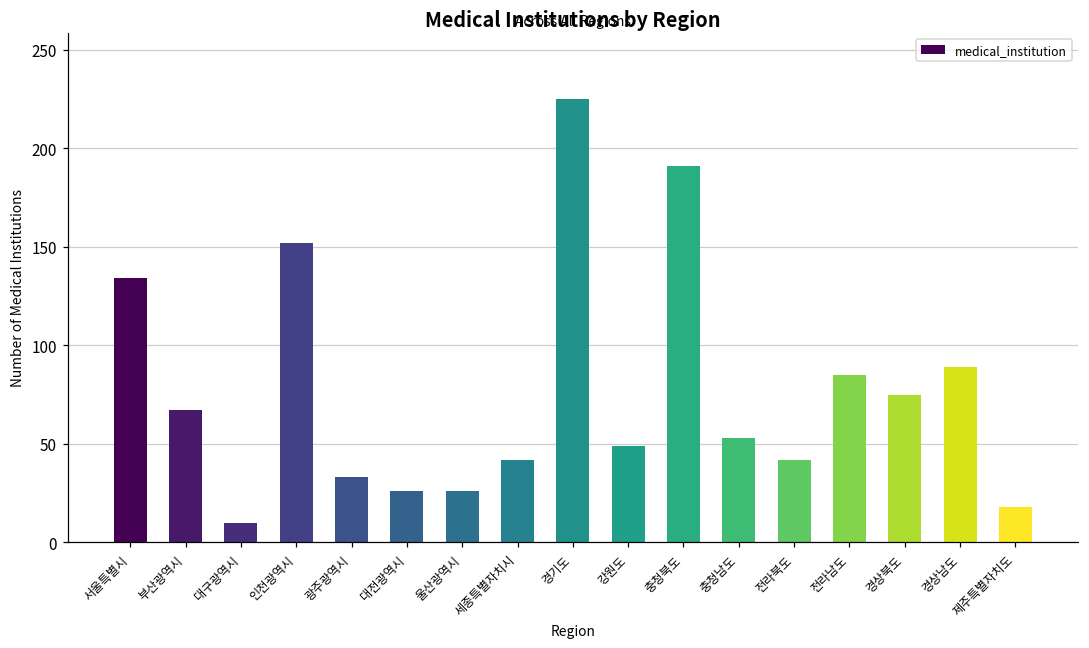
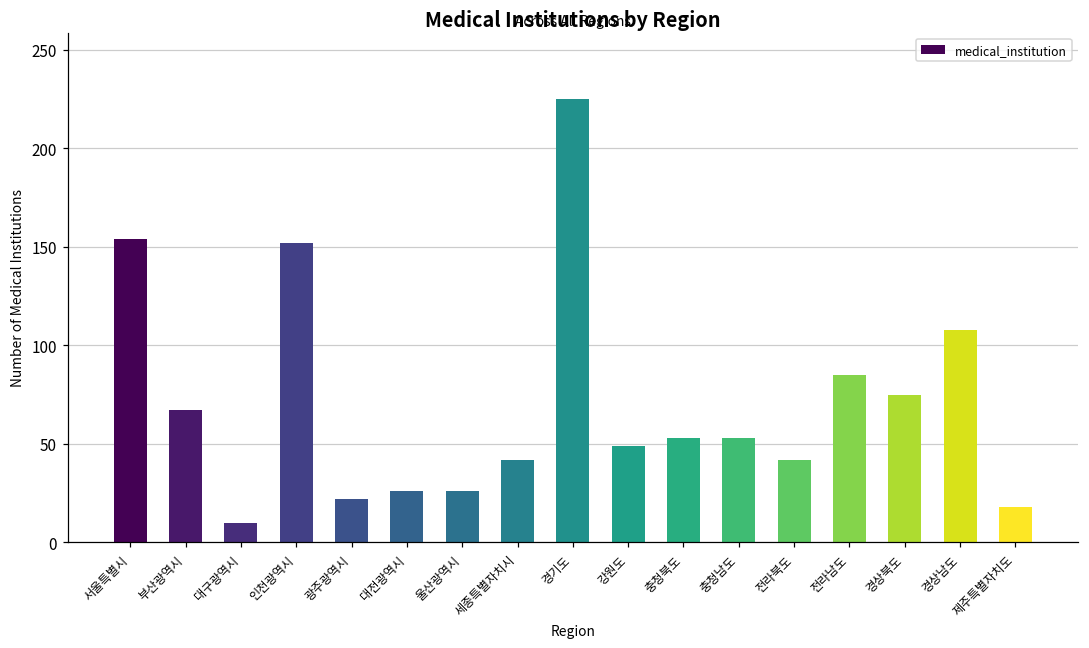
서울특별시: 134 -> 154
광주광역시: 33 -> 22
충청북도: 191 -> 53
경상남도: 89 -> 108
